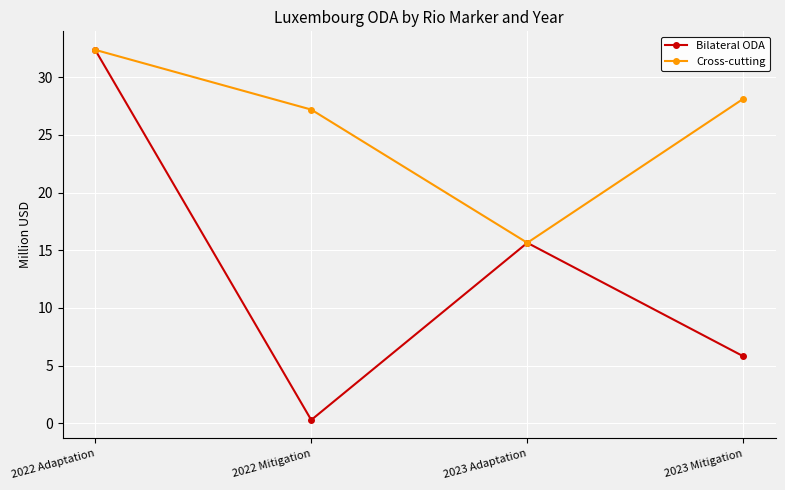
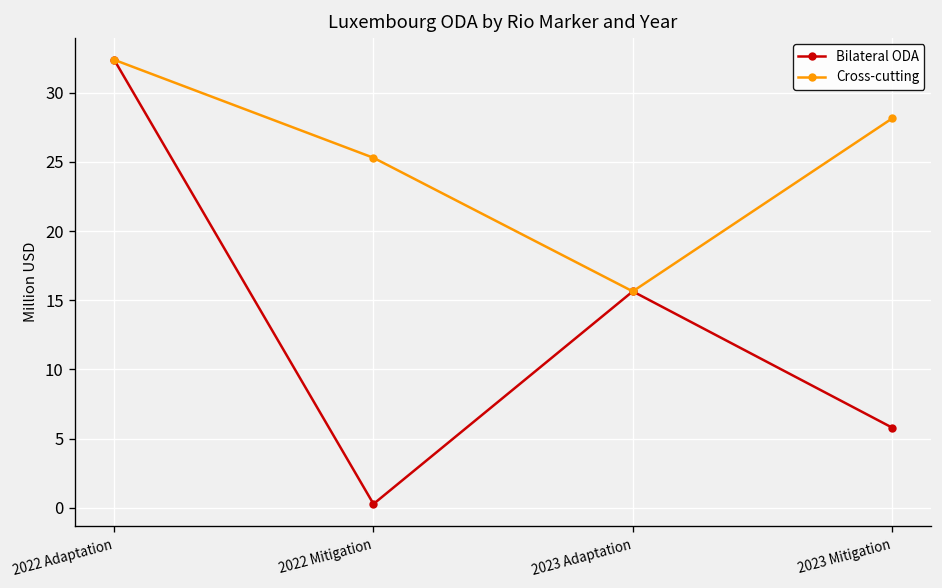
Cross-cutting, 2022 Mitigation: 27.2 -> 25.3
